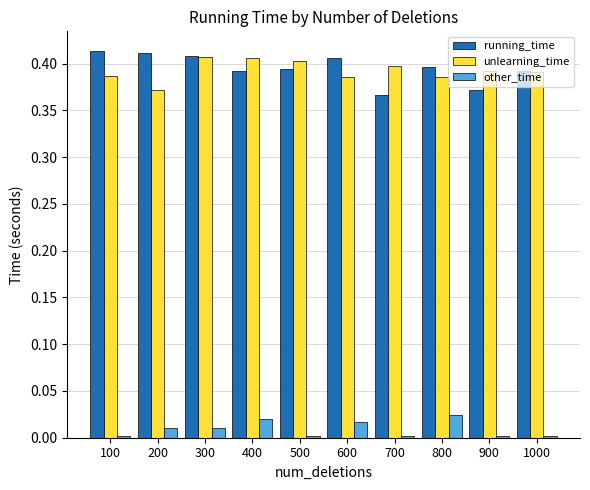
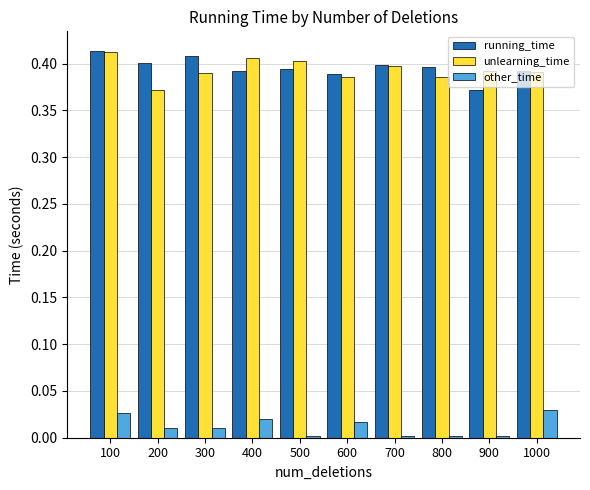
unlearning_time, 100: 0.39 -> 0.41
other_time, 100: 0.00 -> 0.03
running_time, 200: 0.41 -> 0.40
unlearning_time, 300: 0.41 -> 0.39
running_time, 600: 0.41 -> 0.39
running_time, 700: 0.37 -> 0.40
other_time, 800: 0.02 -> 0.00
other_time, 1000: 0.00 -> 0.03
